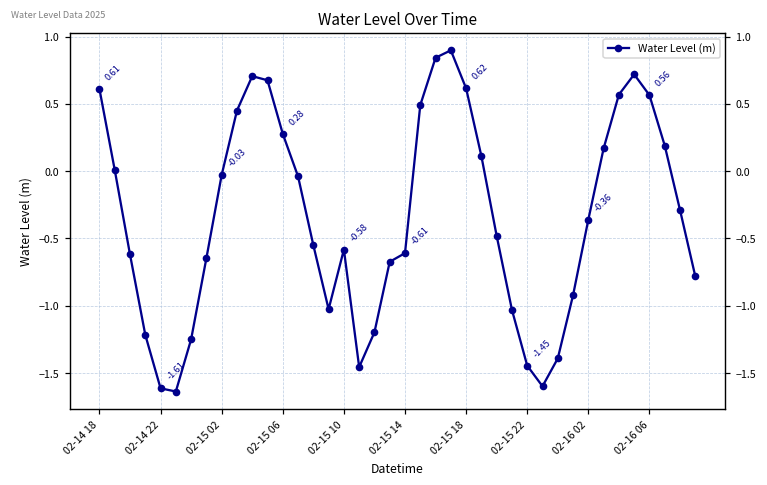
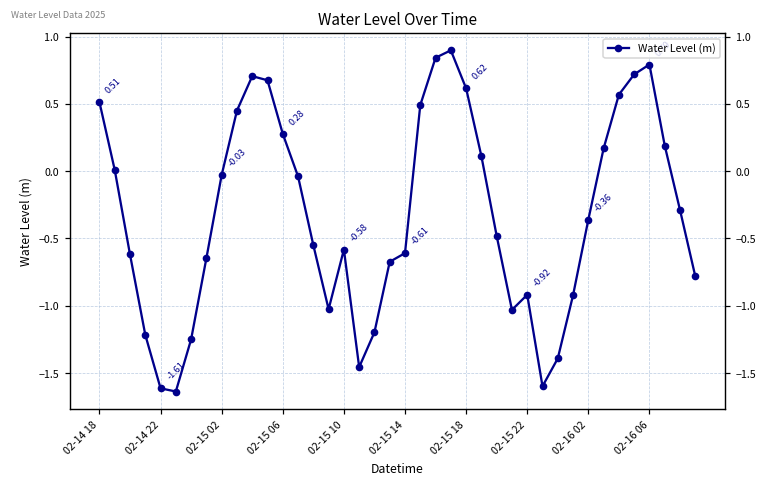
02-14 18: 0.61 -> 0.51
02-15 22: -1.45 -> -0.92
02-16 06: 0.56 -> 0.79
